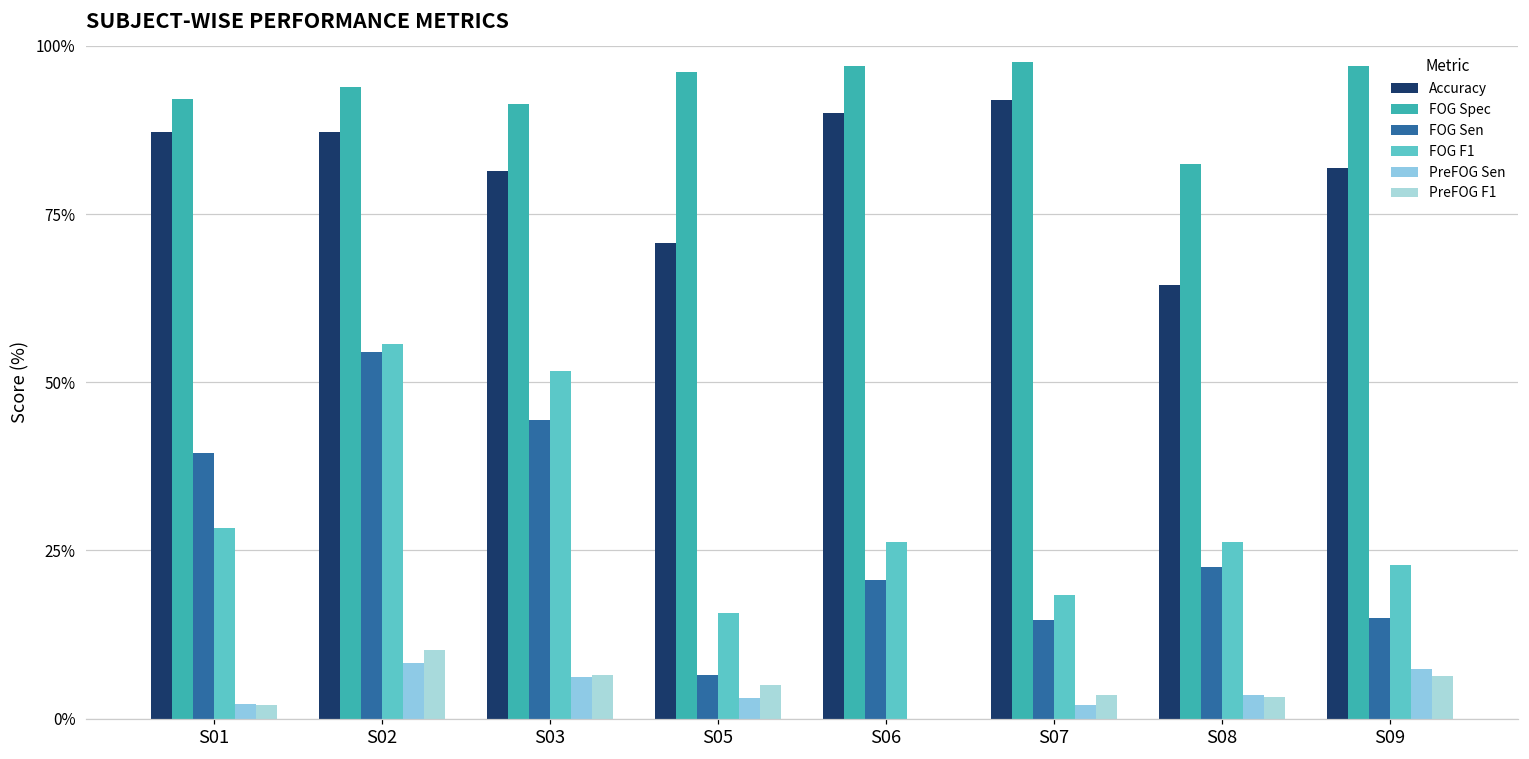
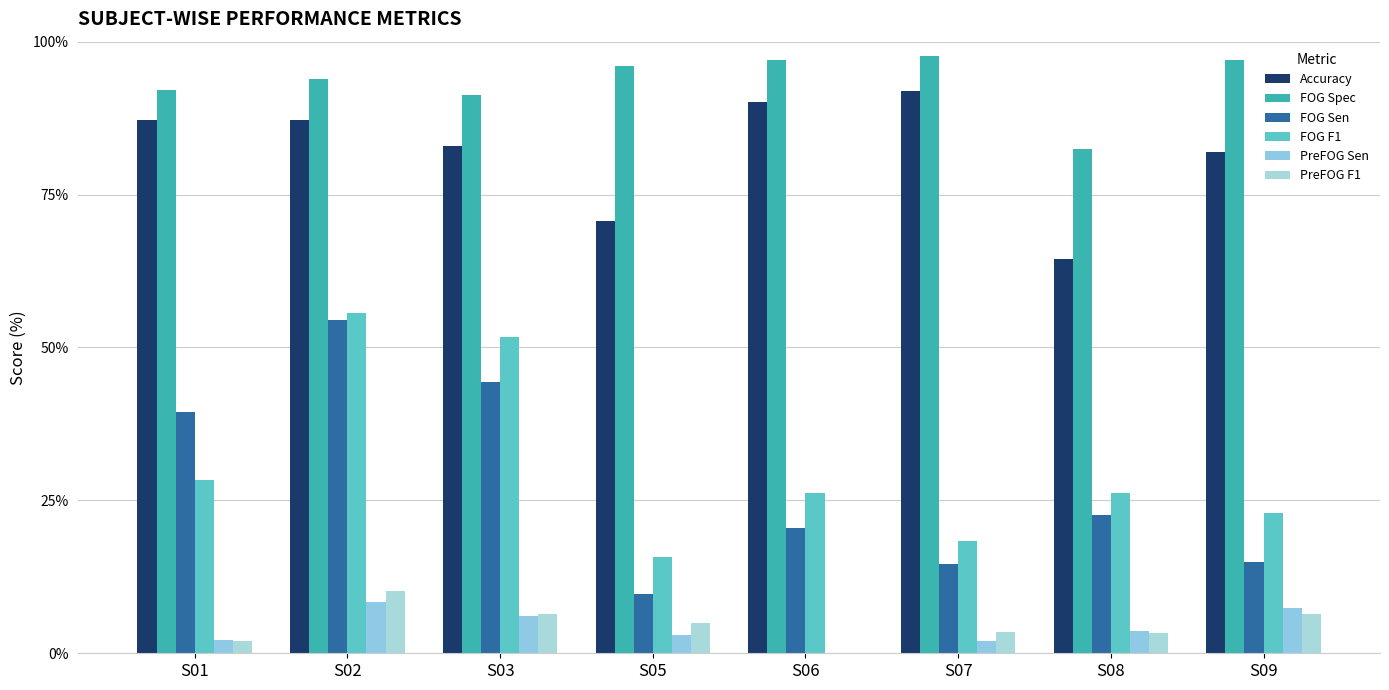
Accuracy, S03: 81% -> 83%
FOG Sen, S05: 6% -> 10%
